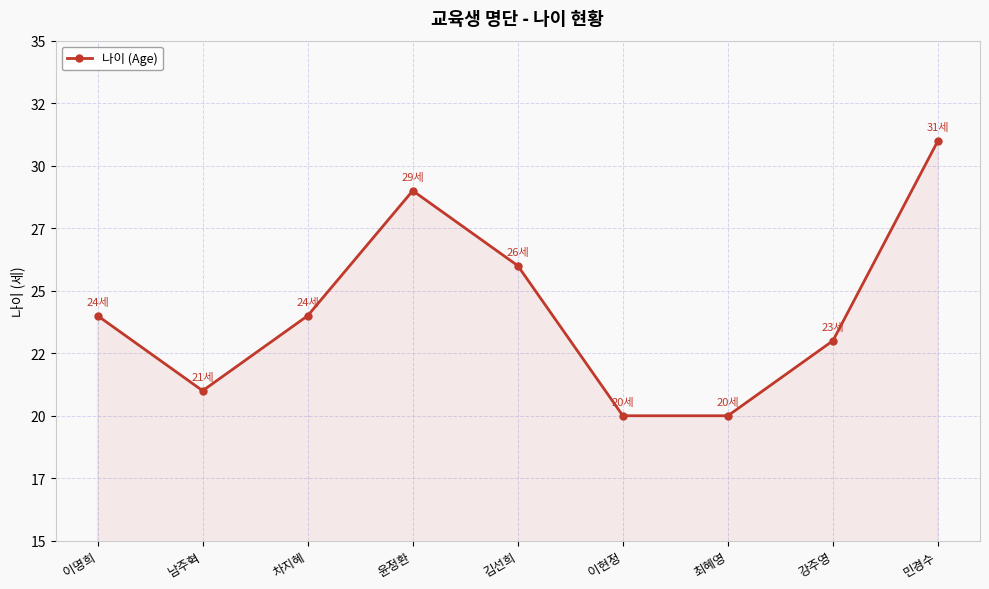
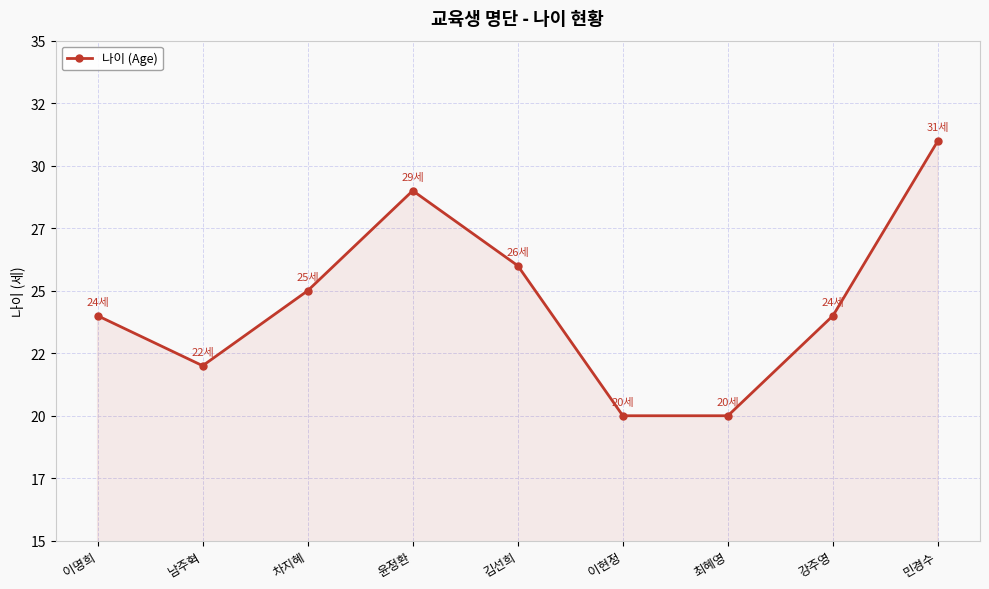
남주혁: 21세 -> 22세
차지혜: 24세 -> 25세
강주영: 23세 -> 24세
